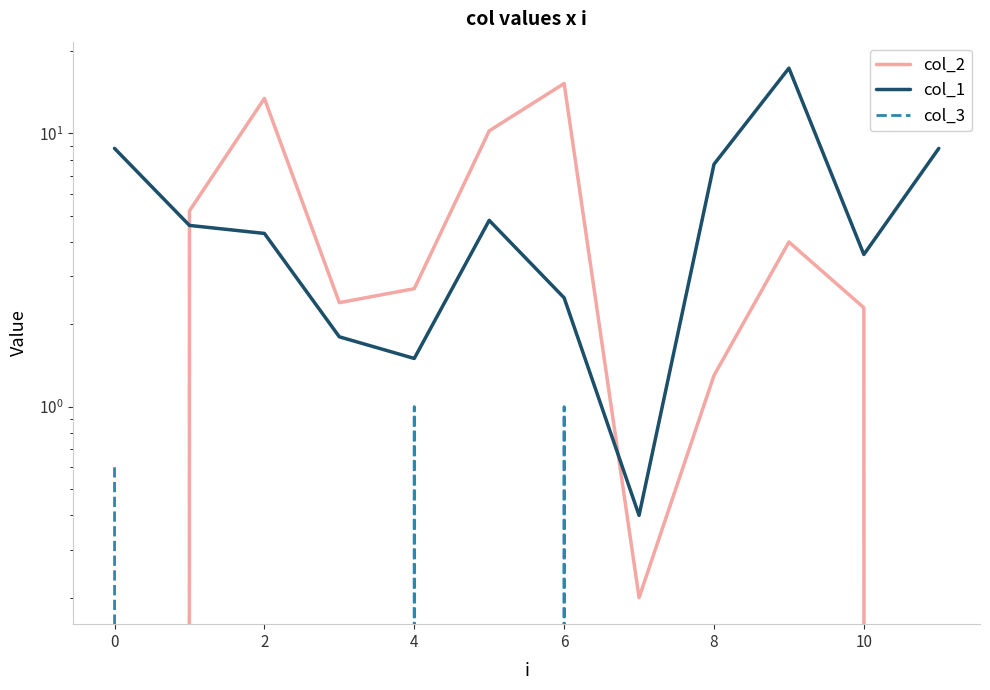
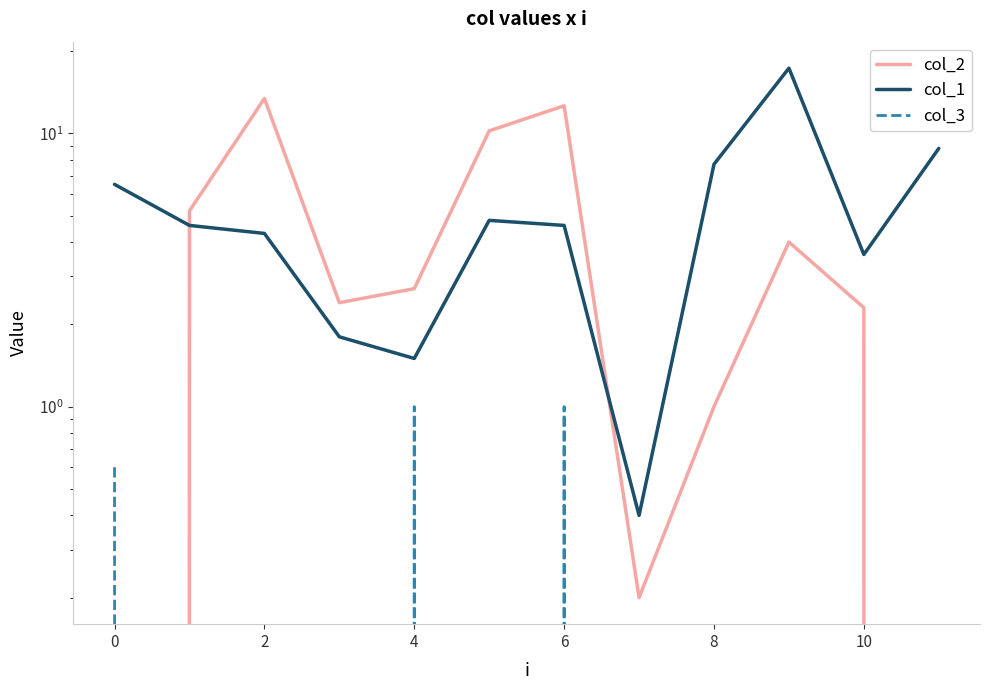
col_1, 0: 8.8 -> 6.5
col_2, 6: 15 -> 13
col_1, 6: 2.5 -> 4.6
col_2, 8: 1.3 -> 1.0
